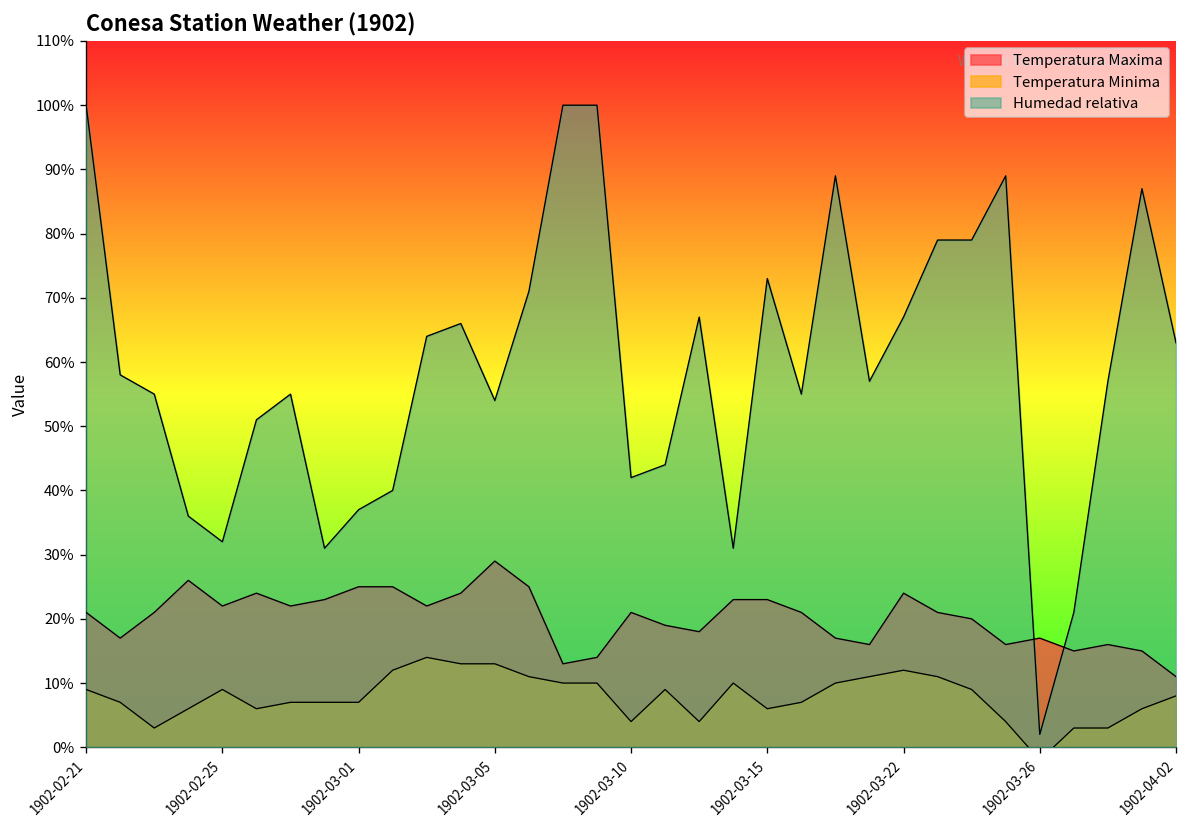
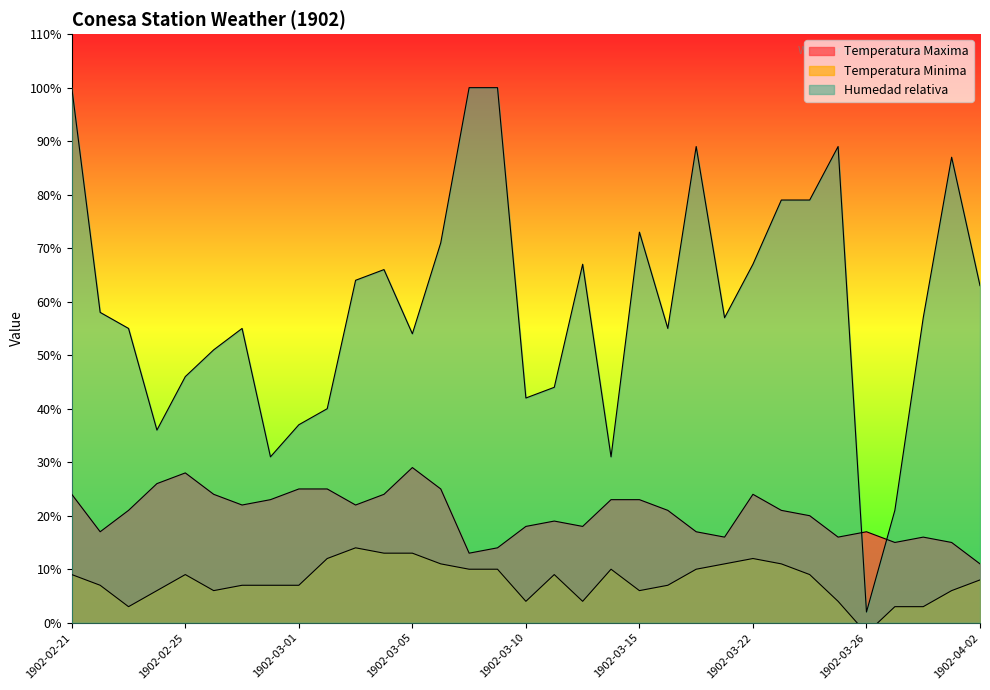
Temperatura Maxima, 1902-02-21: 21% -> 24%
Temperatura Maxima, 1902-02-25: 22% -> 28%
Humedad relativa, 1902-02-25: 32% -> 46%
Temperatura Maxima, 1902-03-10: 21% -> 18%
